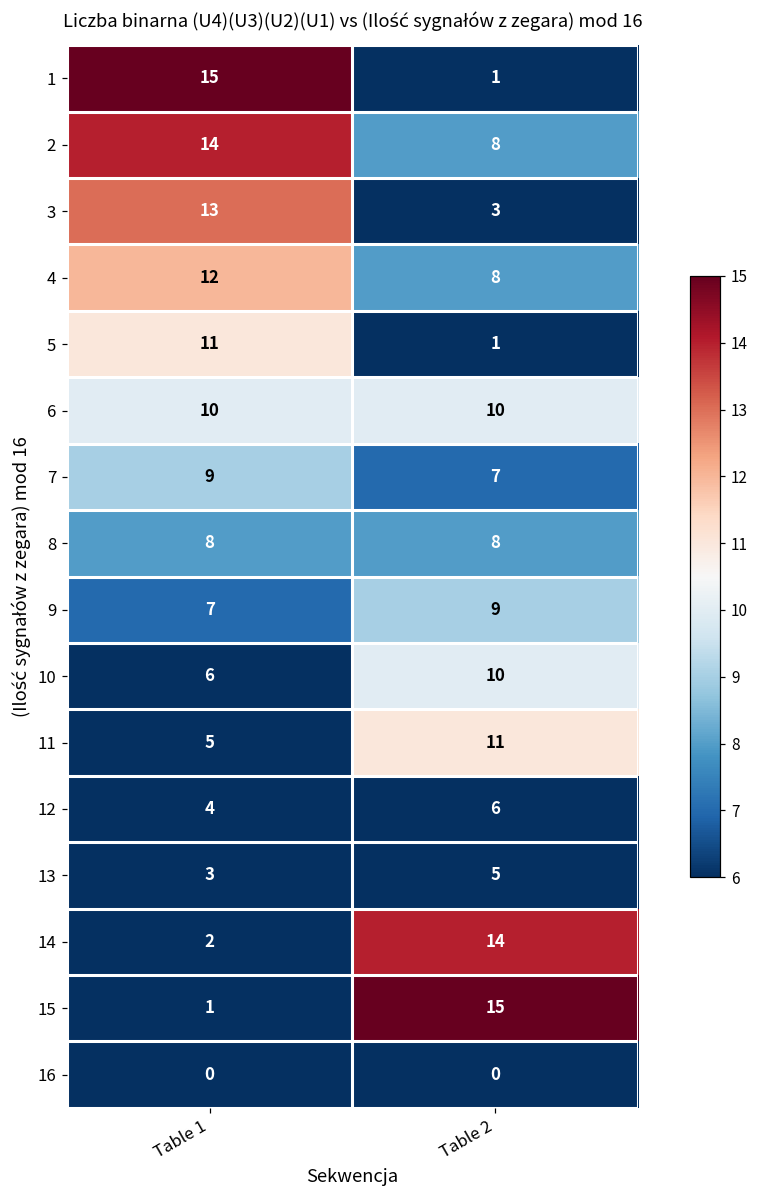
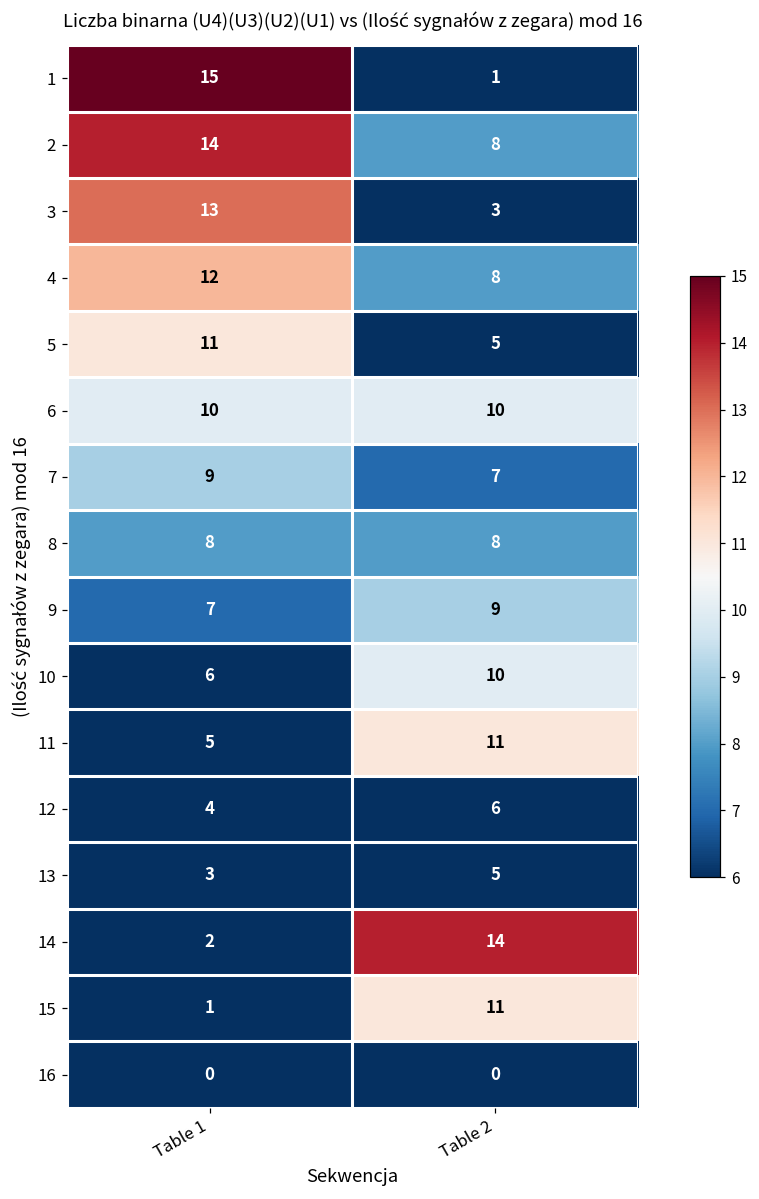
5, Table 2: 1 -> 5
15, Table 2: 15 -> 11
